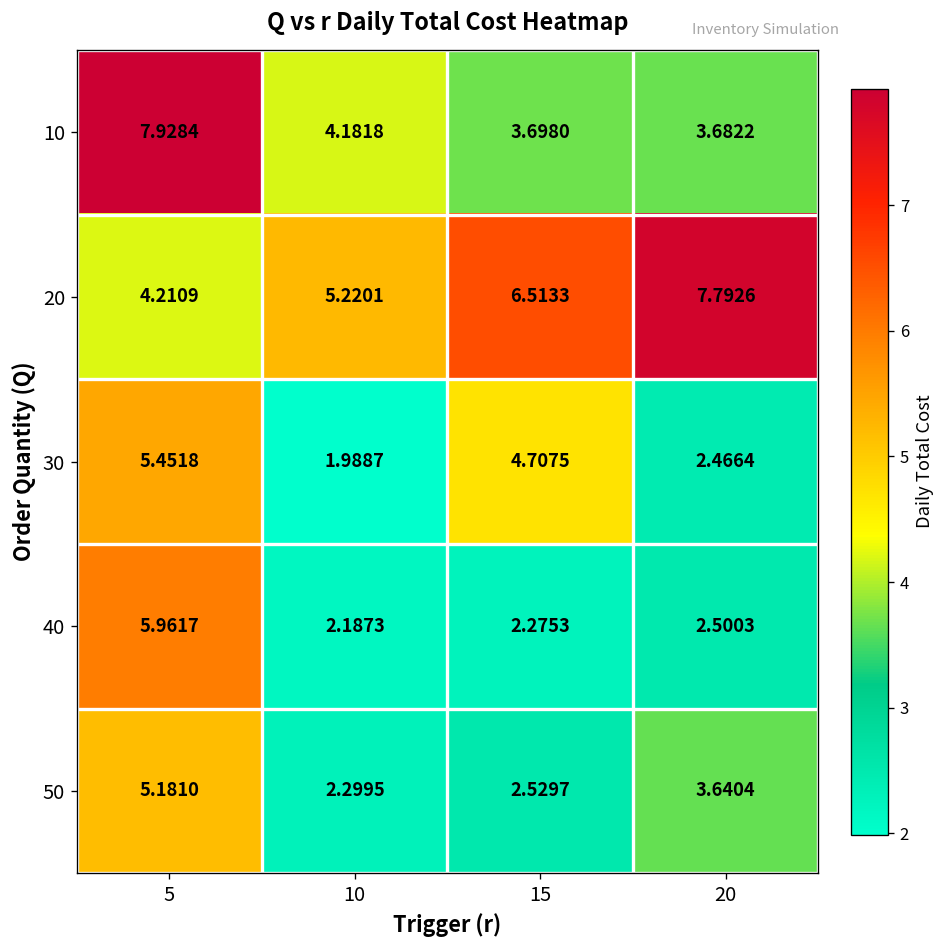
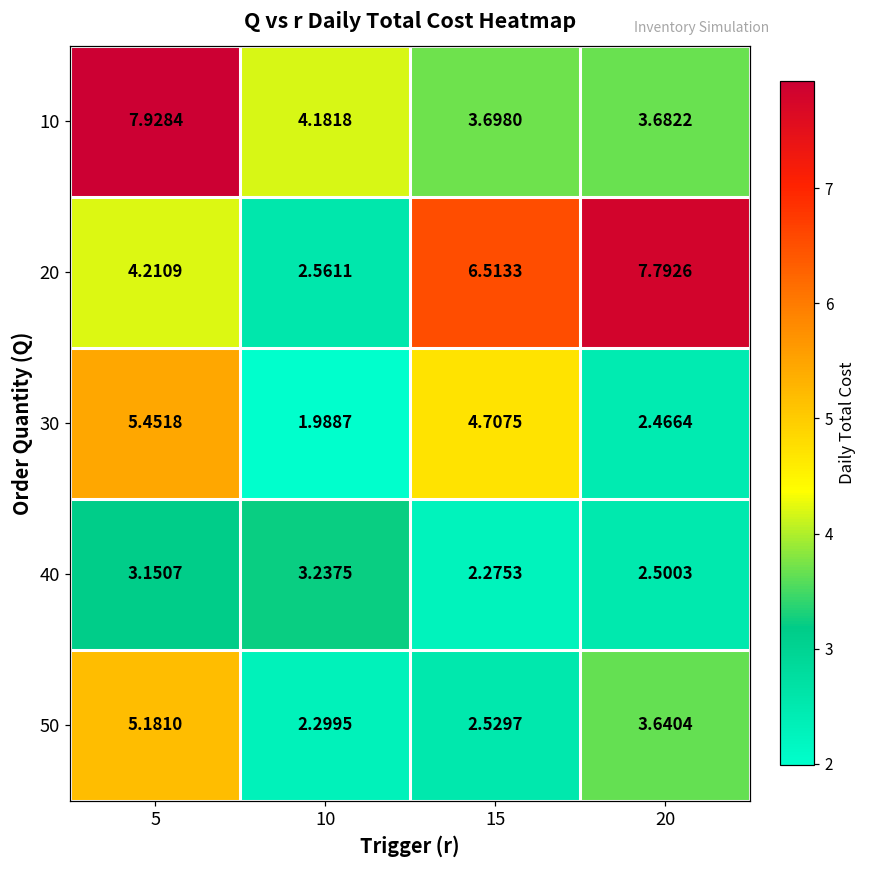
20, 10: 5.2201 -> 2.5611
40, 5: 5.9617 -> 3.1507
40, 10: 2.1873 -> 3.2375
